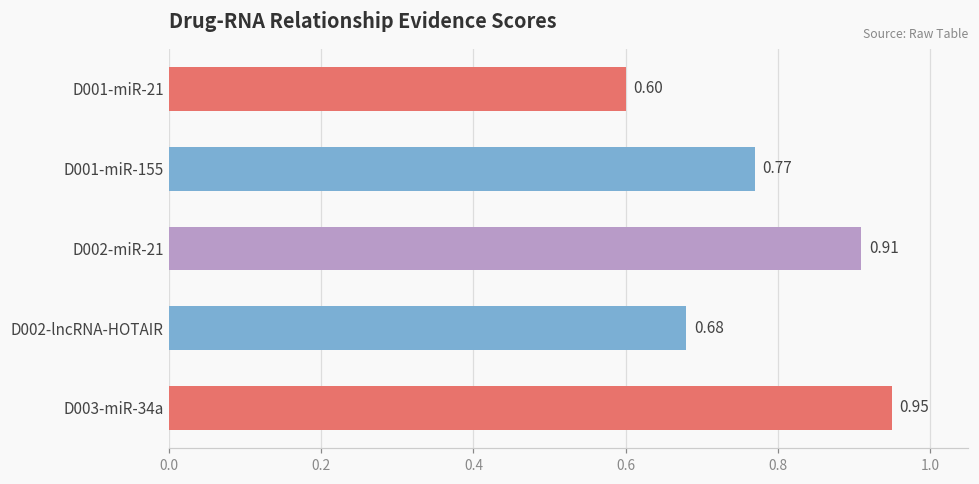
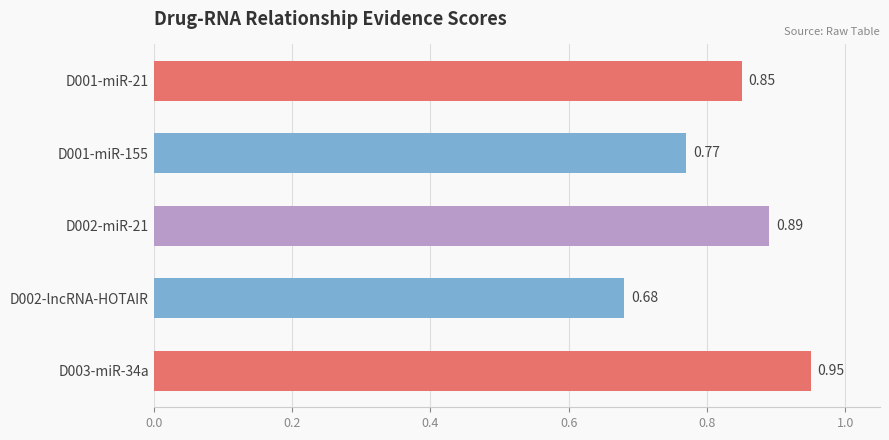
D001-miR-21: 0.60 -> 0.85
D002-miR-21: 0.91 -> 0.89
